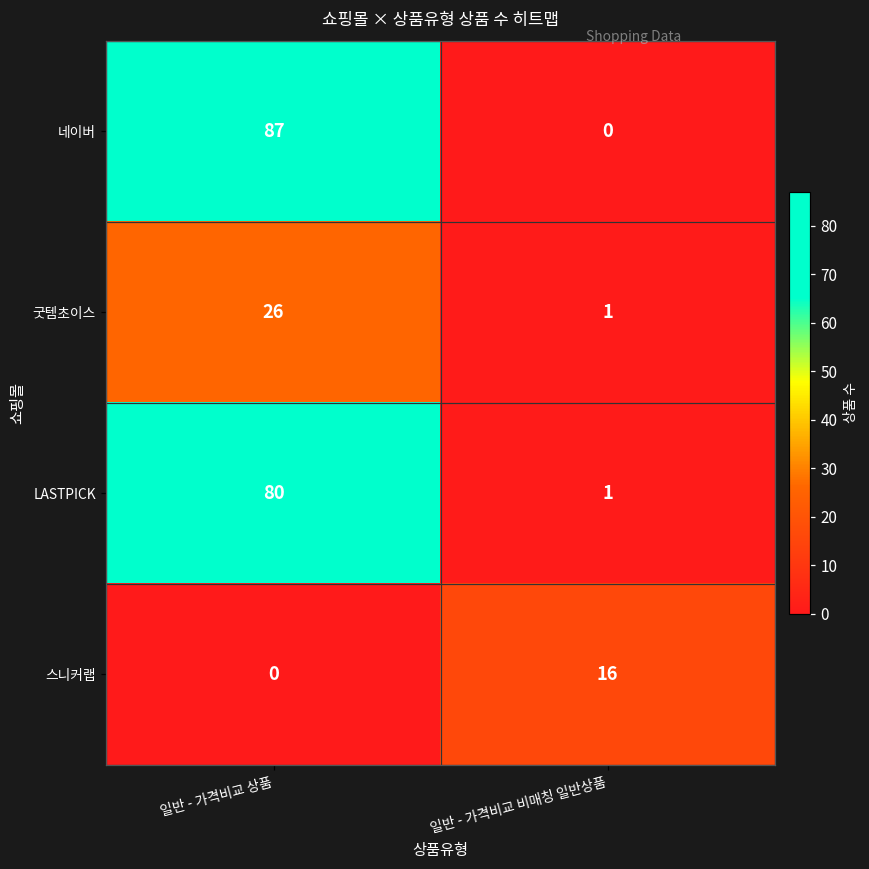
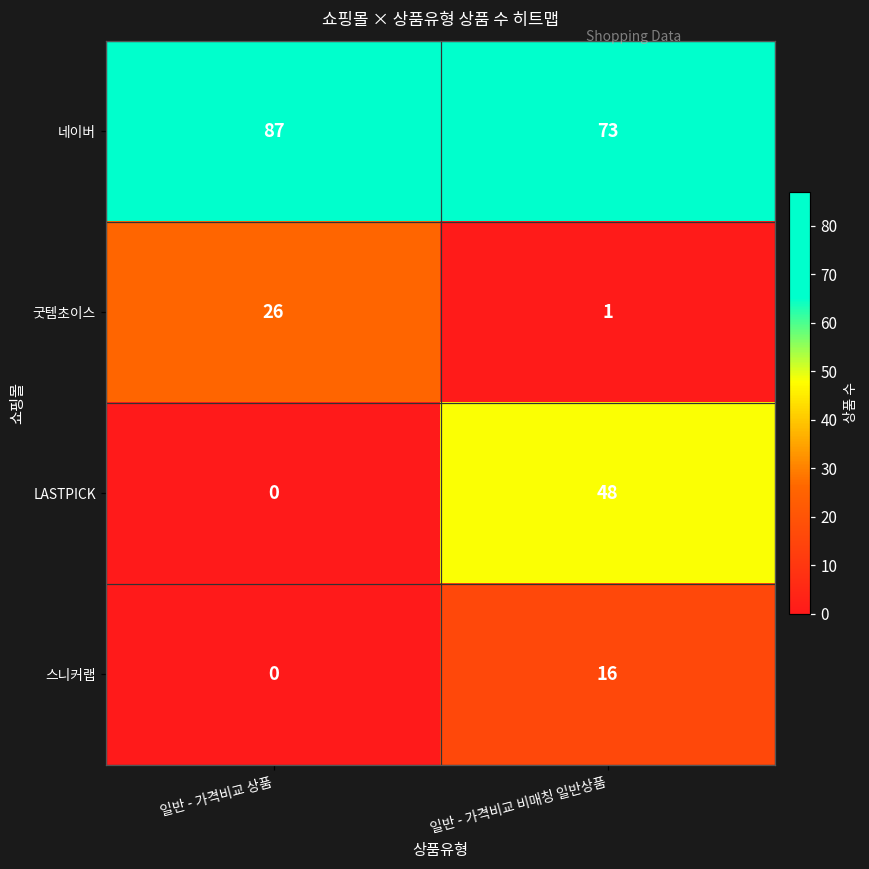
네이버, 일반 - 가격비교 비매칭 일반상품: 0 -> 73
LASTPICK, 일반 - 가격비교 상품: 80 -> 0
LASTPICK, 일반 - 가격비교 비매칭 일반상품: 1 -> 48
